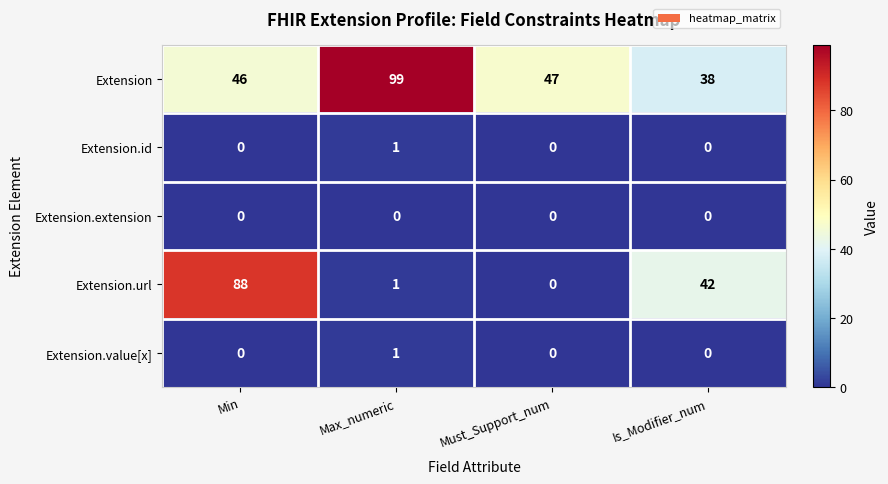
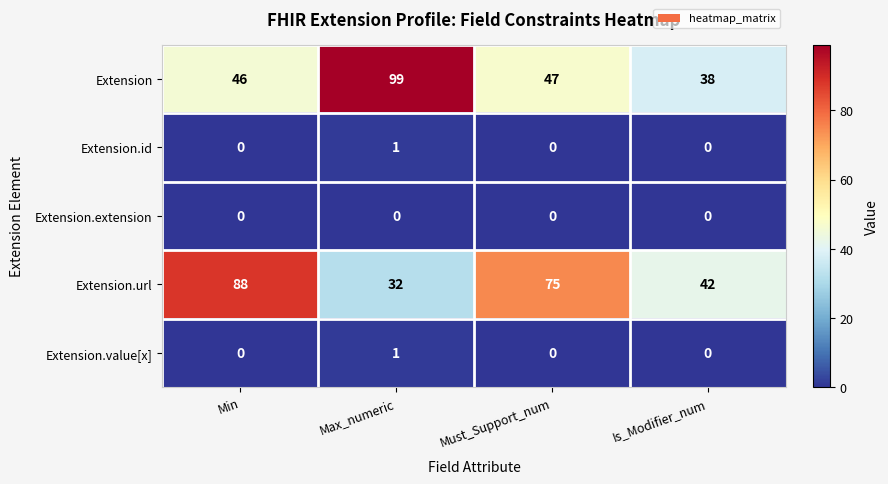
Extension.url, Max_numeric: 1 -> 32
Extension.url, Must_Support_num: 0 -> 75
